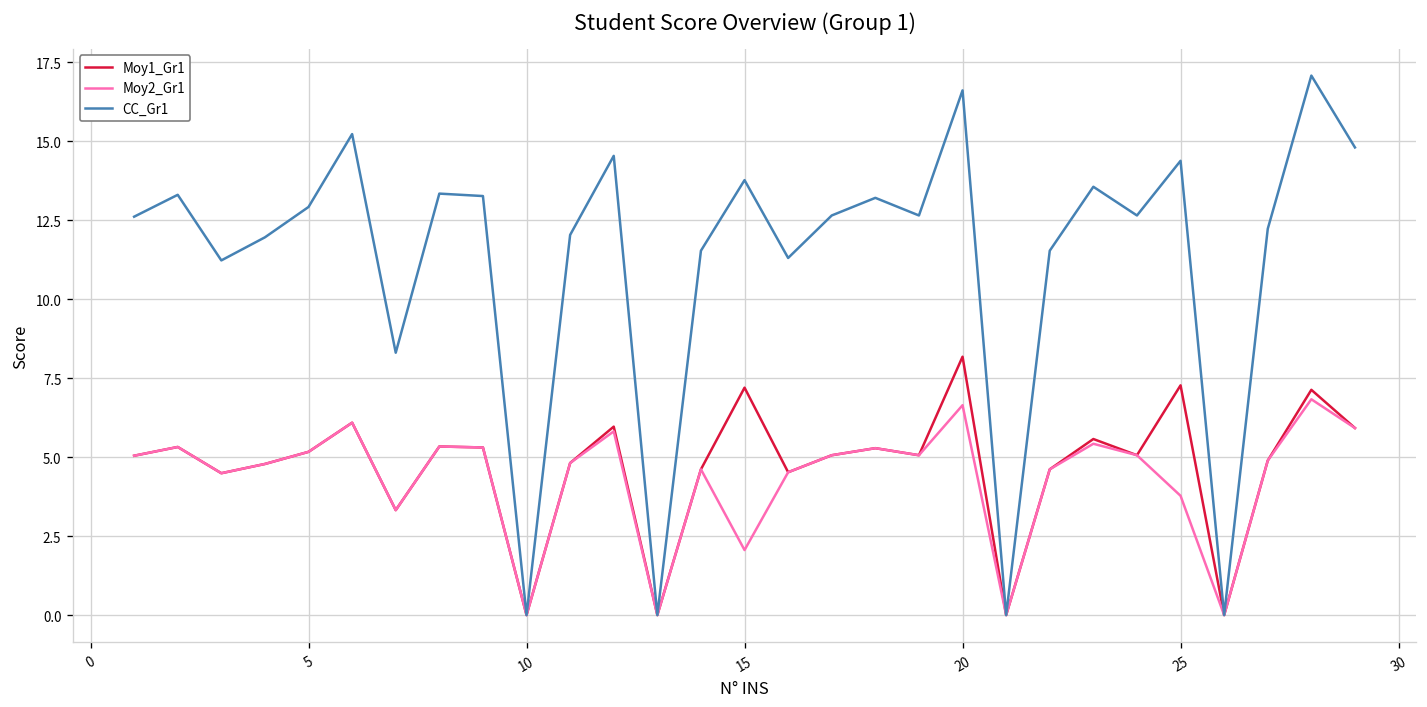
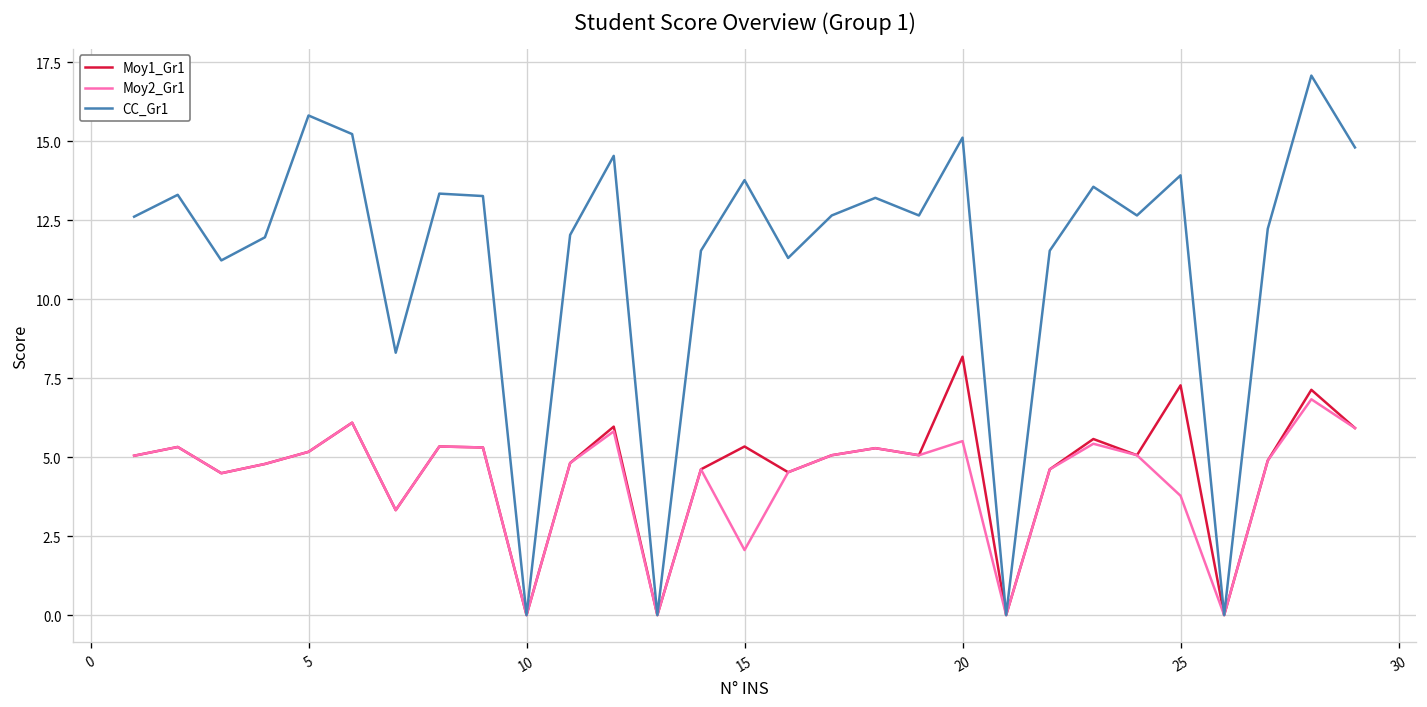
CC_Gr1, 5: 12.9 -> 15.8
Moy1_Gr1, 15: 7.2 -> 5.3
Moy2_Gr1, 20: 6.6 -> 5.5
CC_Gr1, 20: 16.6 -> 15.1
CC_Gr1, 25: 14.4 -> 13.9
